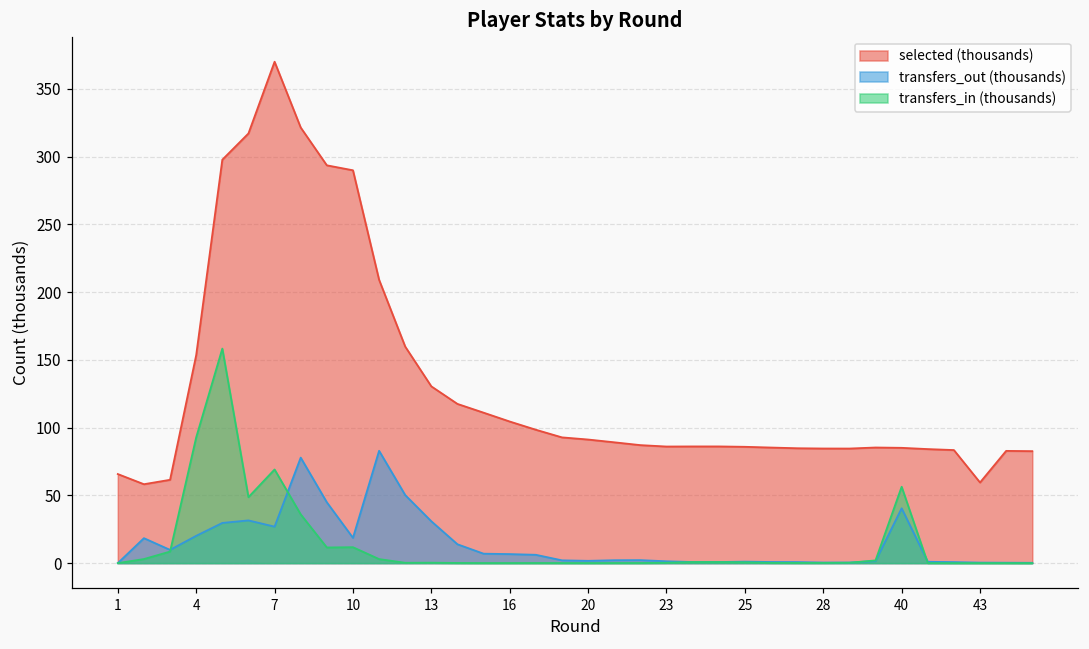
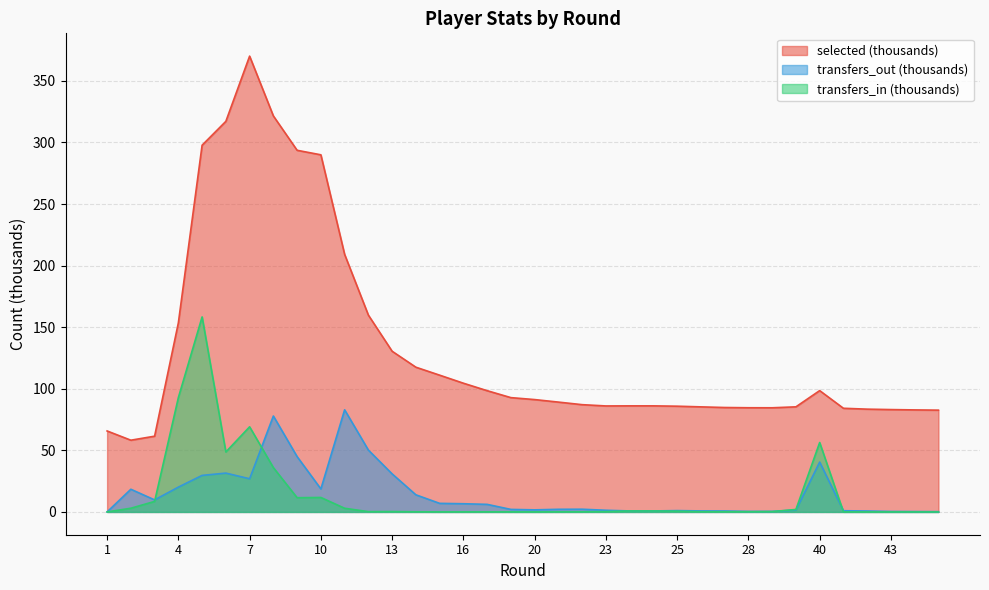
selected (thousands), 40: 85 -> 99
selected (thousands), 43: 60 -> 83
